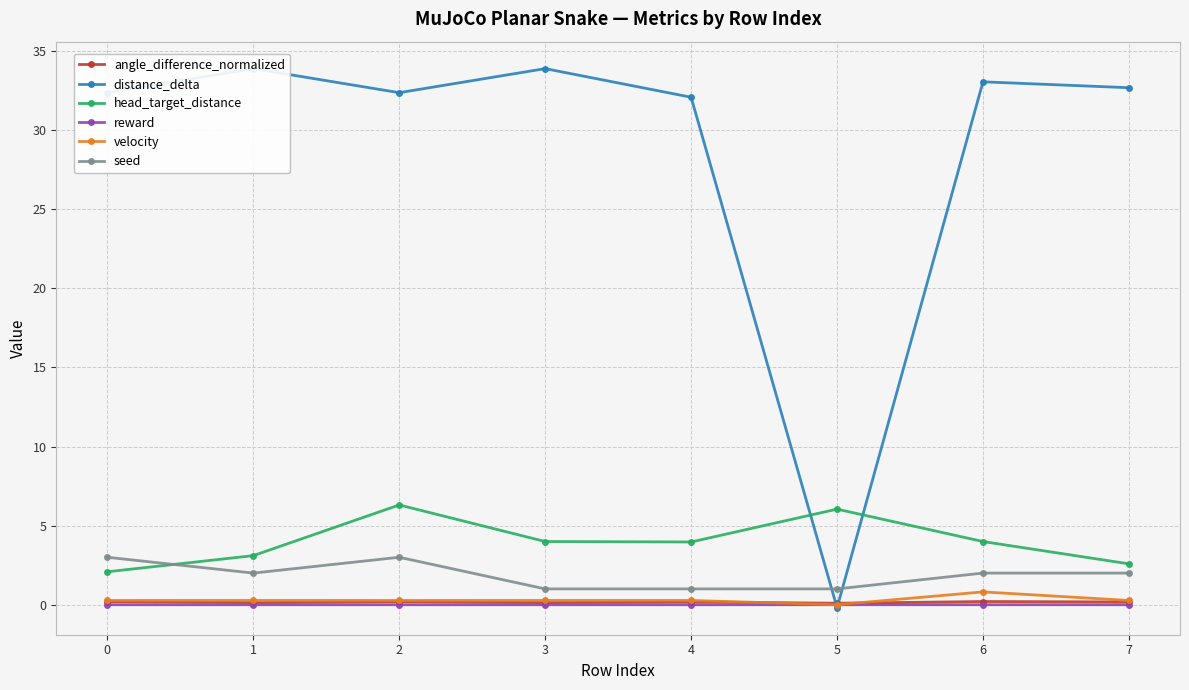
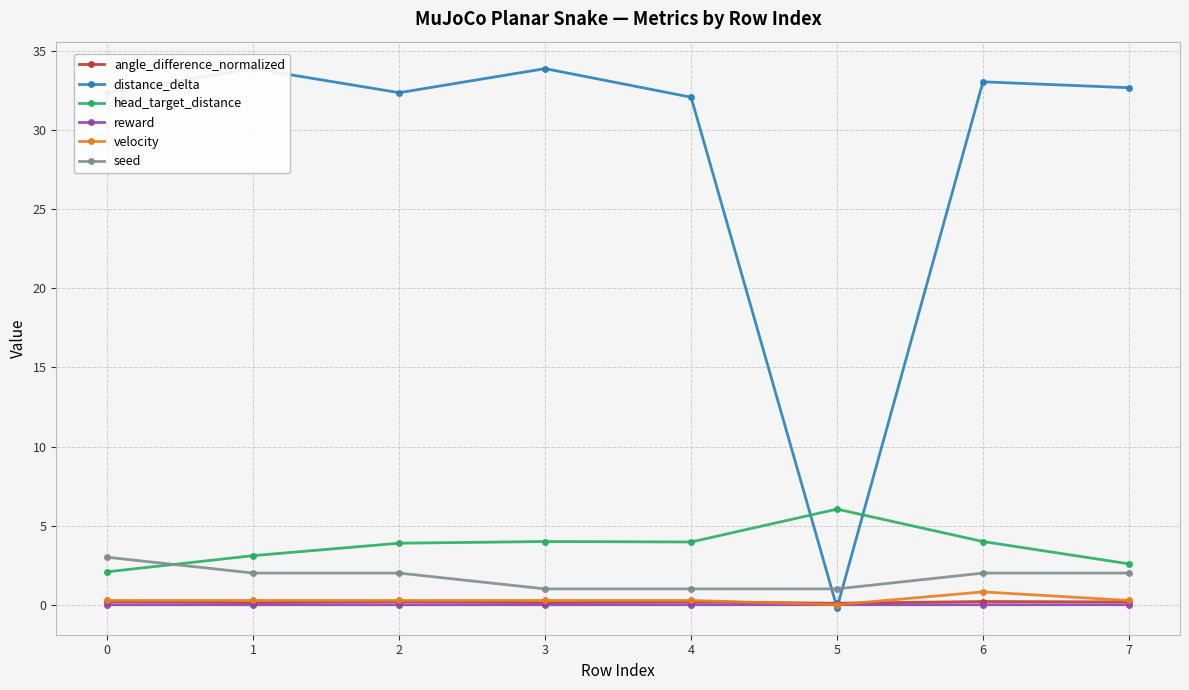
head_target_distance, 2: 6.3 -> 3.9
seed, 2: 3 -> 2
